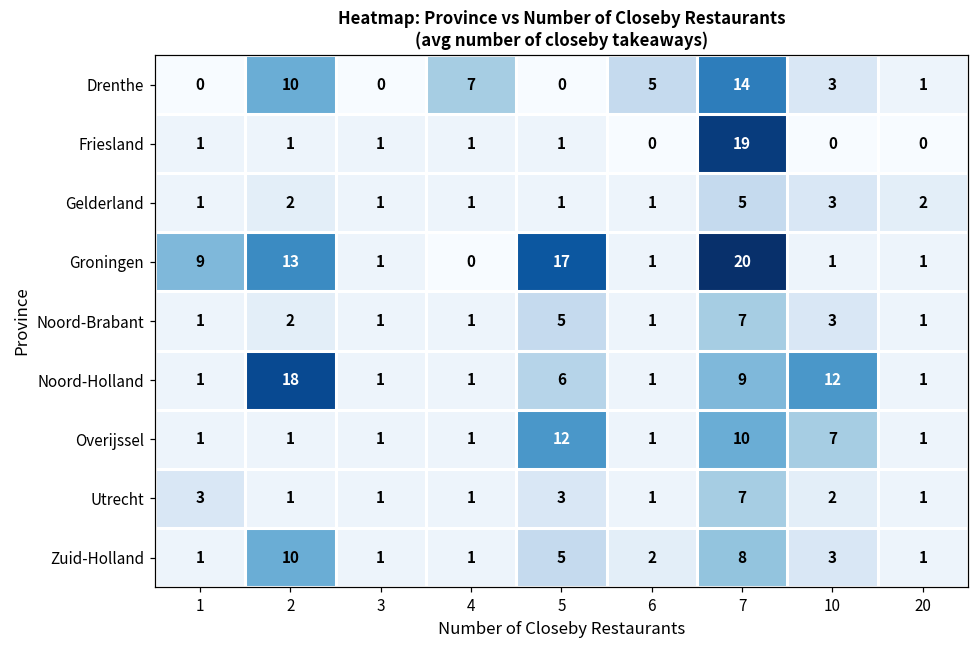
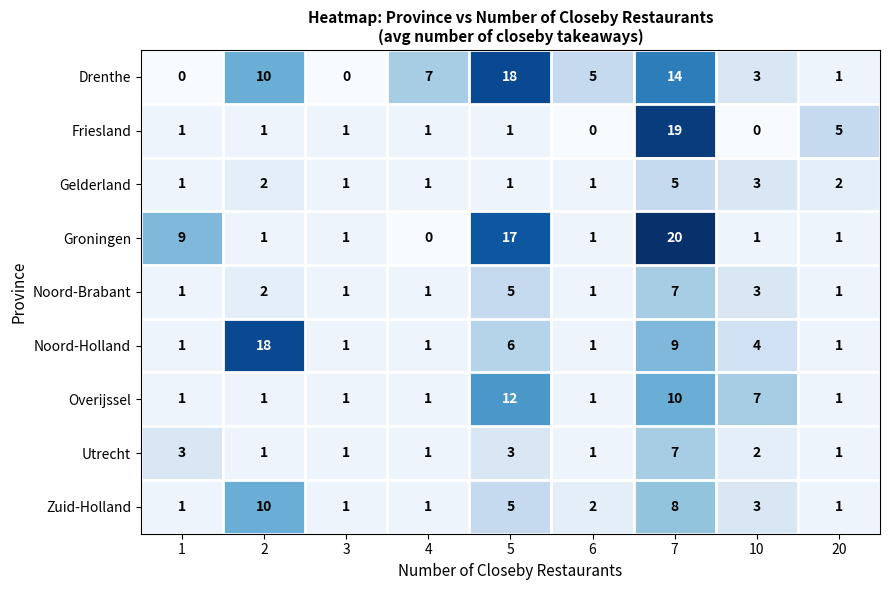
Drenthe, 5: 0 -> 18
Friesland, 20: 0 -> 5
Groningen, 2: 13 -> 1
Noord-Holland, 10: 12 -> 4
